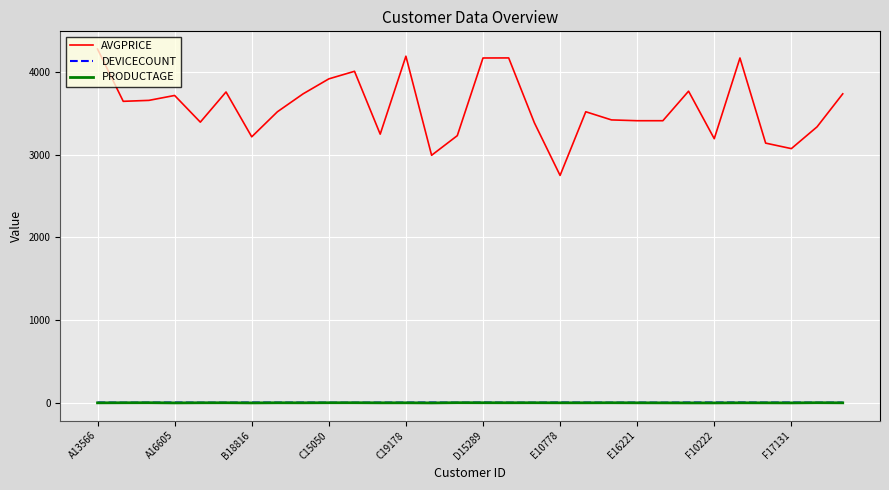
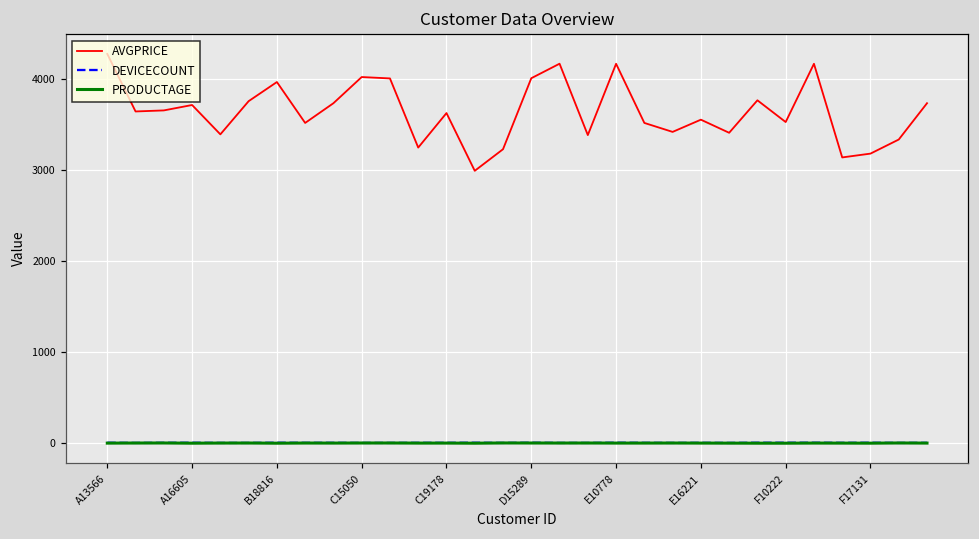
AVGPRICE, B18816: 3200 -> 4000
AVGPRICE, C15050: 3900 -> 4000
AVGPRICE, C19178: 4200 -> 3600
AVGPRICE, D15289: 4200 -> 4000
AVGPRICE, E10778: 2700 -> 4200
AVGPRICE, E16221: 3400 -> 3600
AVGPRICE, F10222: 3200 -> 3500
AVGPRICE, F17131: 3100 -> 3200
